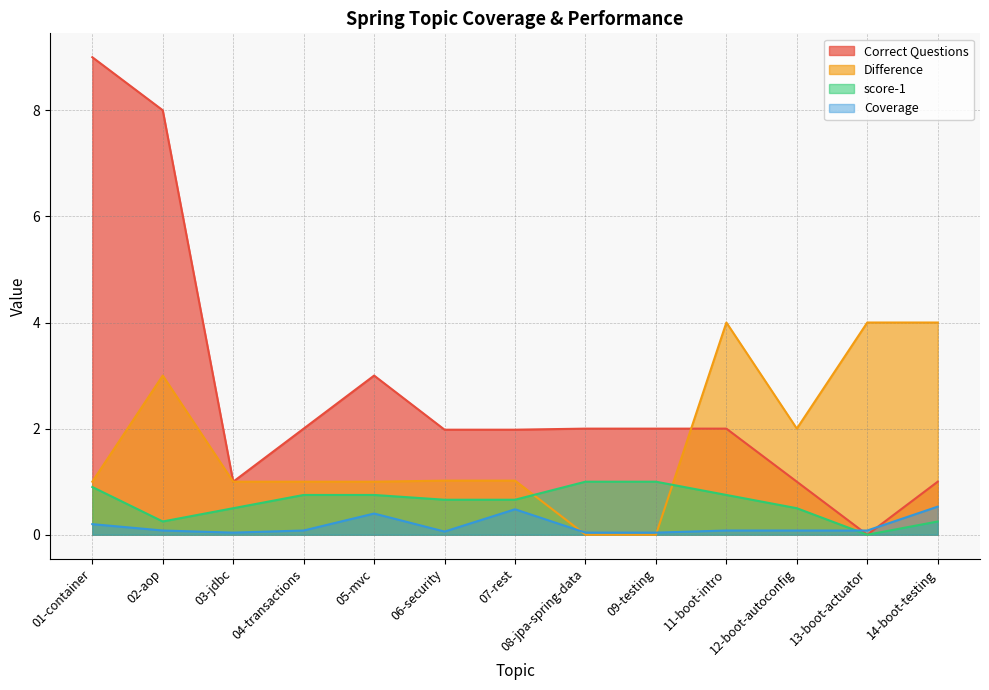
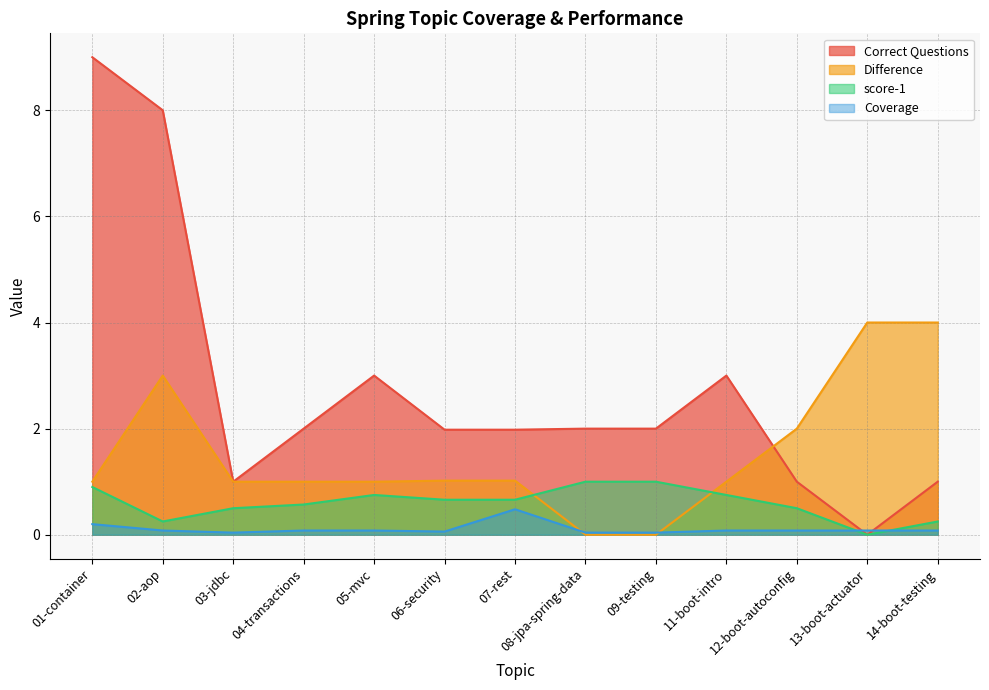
score-1, 04-transactions: 0.8 -> 0.6
Coverage, 05-mvc: 0.4 -> 0.1
Correct Questions, 11-boot-intro: 2 -> 3
Difference, 11-boot-intro: 4 -> 1
Coverage, 14-boot-testing: 0.5 -> 0.1
